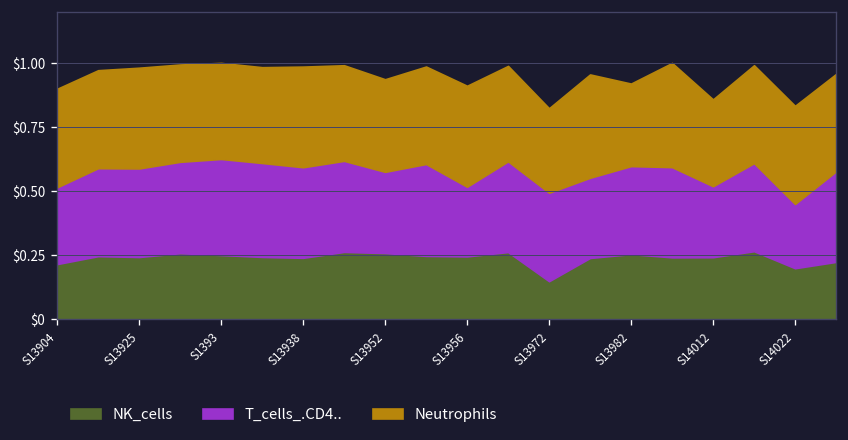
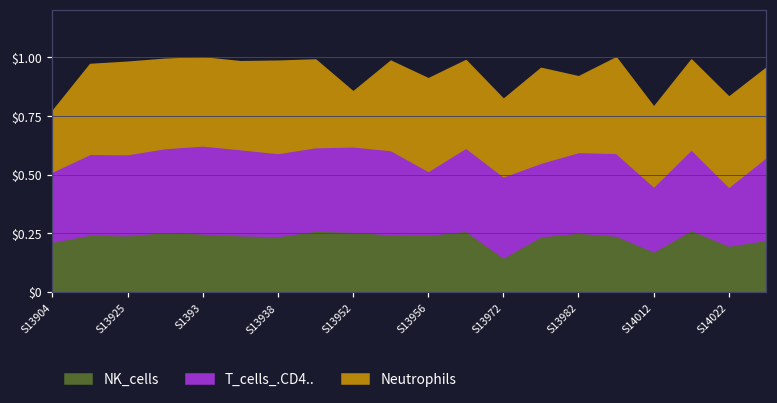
Neutrophils, S13904: $0.38 -> $0.26
T_cells_.CD4.., S13952: $0.32 -> $0.36
Neutrophils, S13952: $0.36 -> $0.23
NK_cells, S14012: $0.24 -> $0.17
